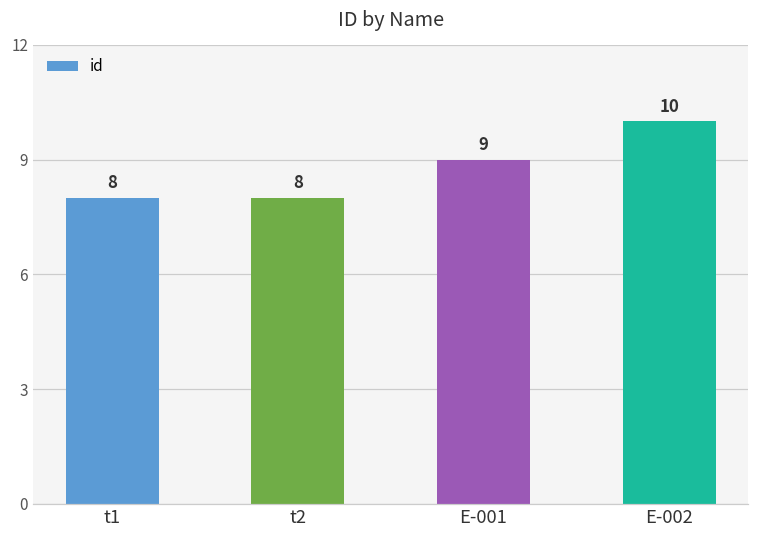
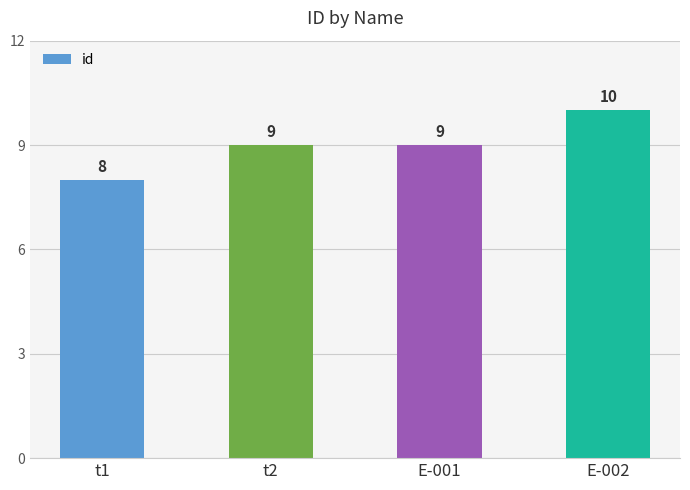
t2: 8 -> 9
